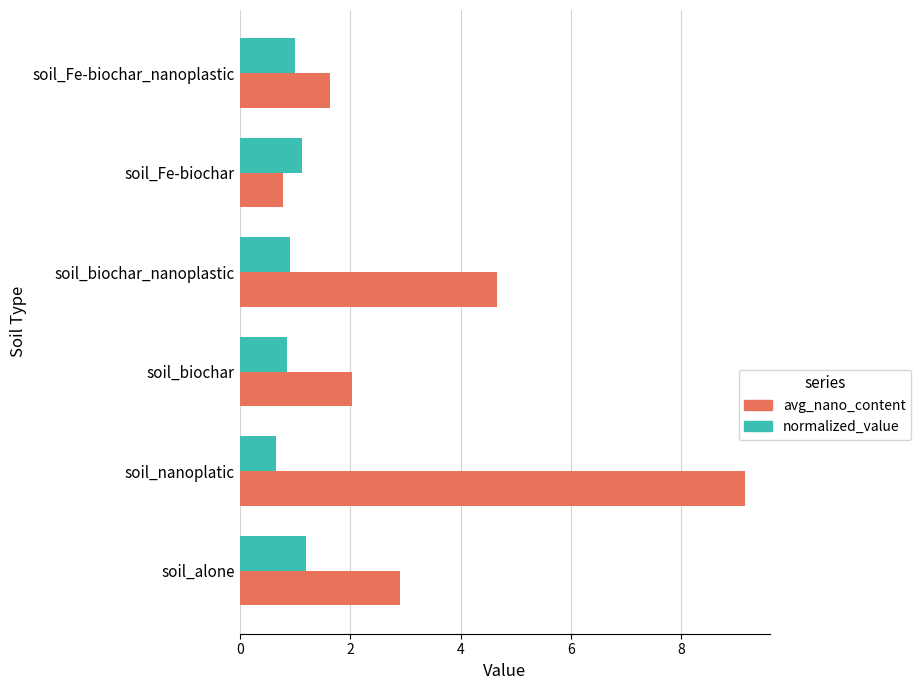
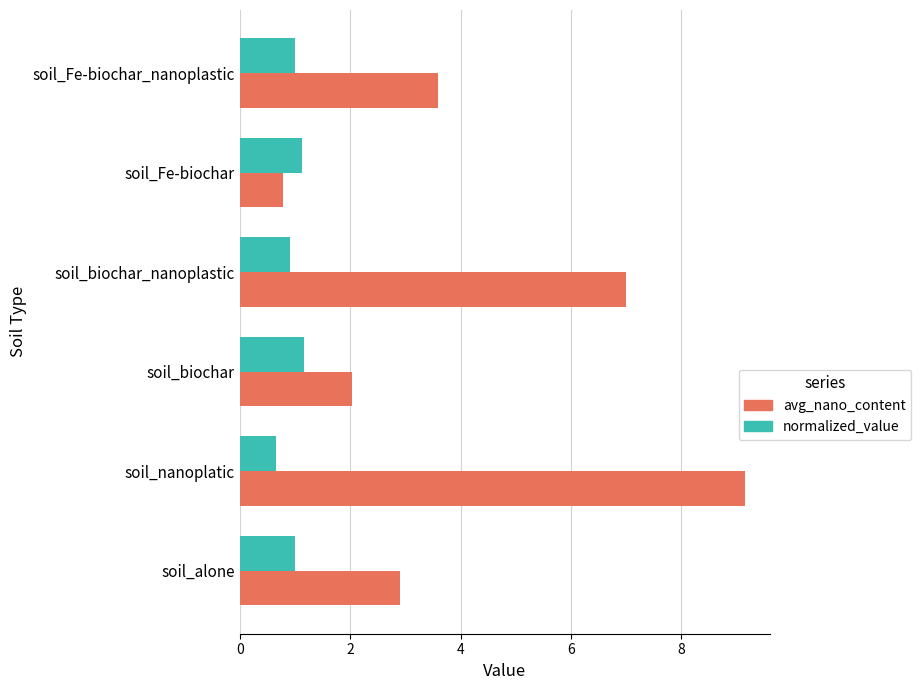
avg_nano_content, soil_Fe-biochar_nanoplastic: 1.6 -> 3.6
avg_nano_content, soil_biochar_nanoplastic: 4.7 -> 7.0
normalized_value, soil_biochar: 0.8 -> 1.2
normalized_value, soil_alone: 1.2 -> 1.0
